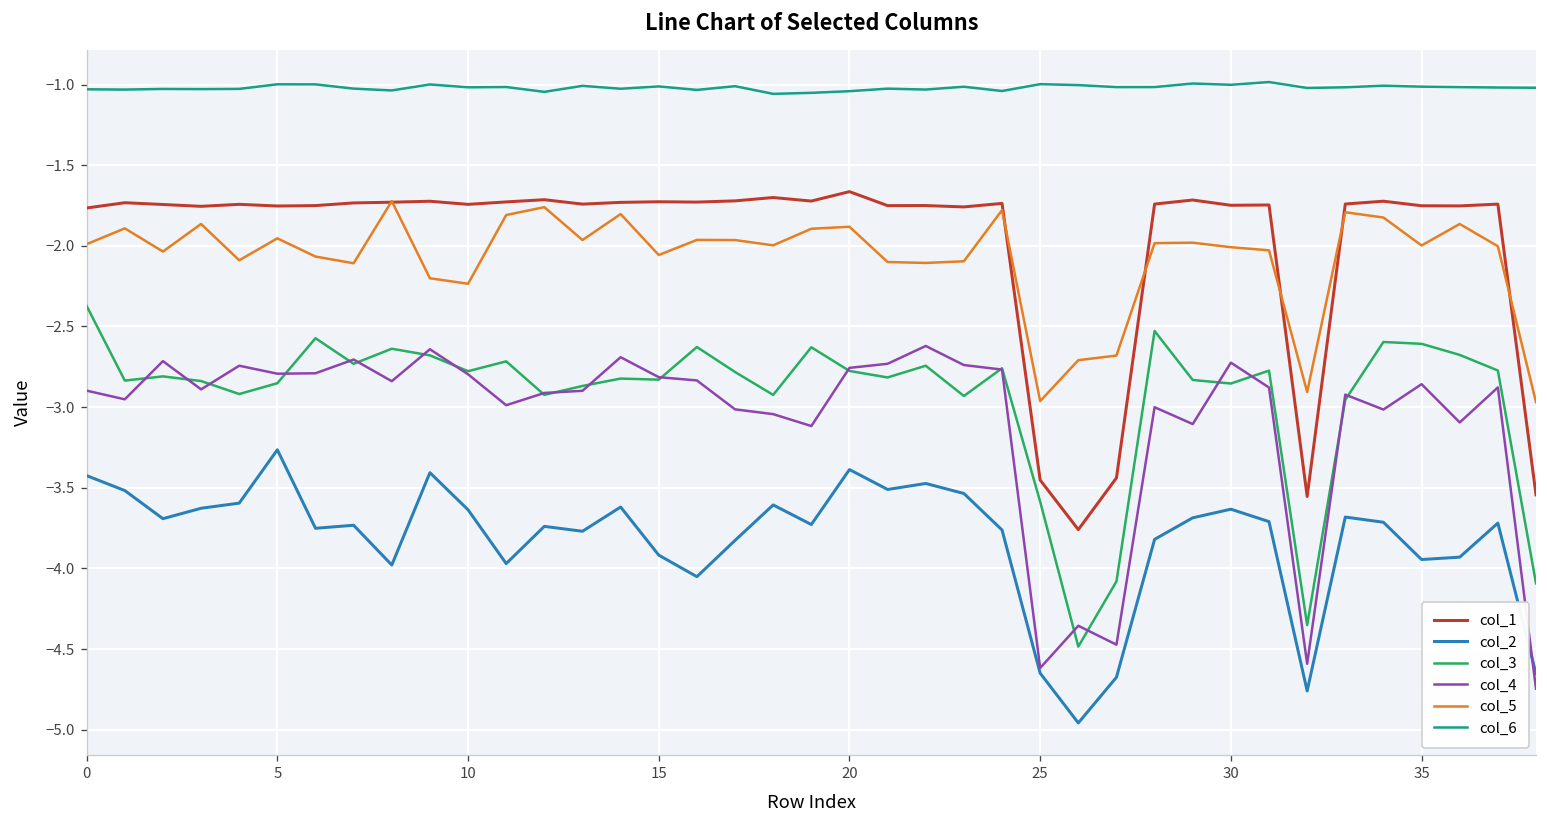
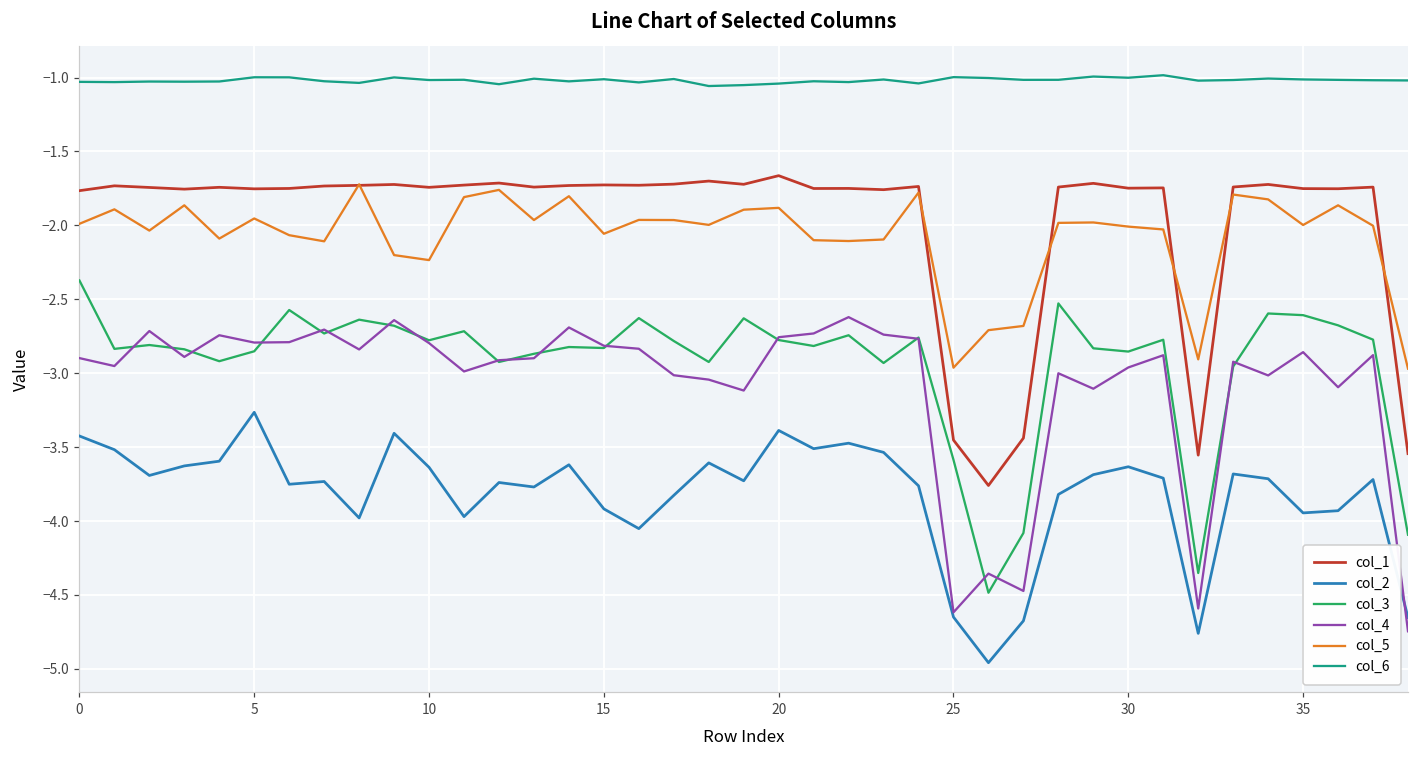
col_4, 30: -2.72 -> -2.96
